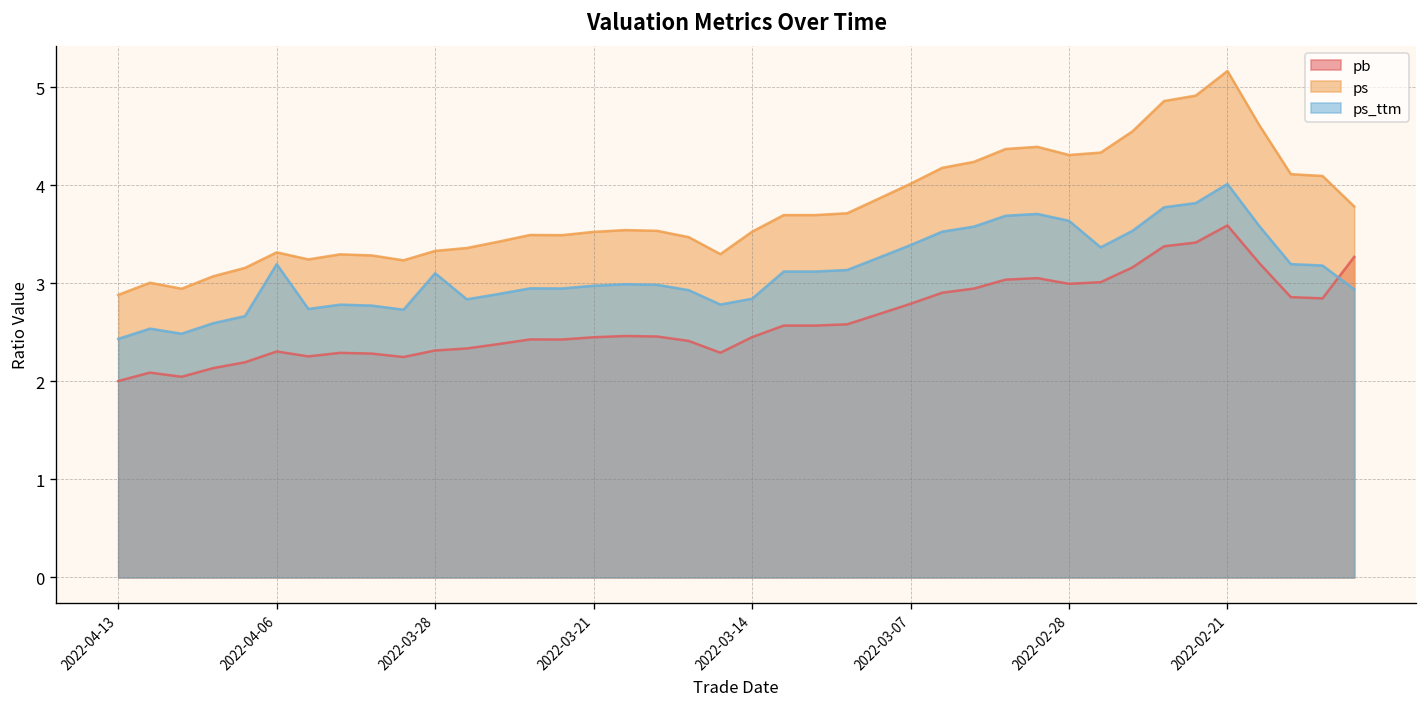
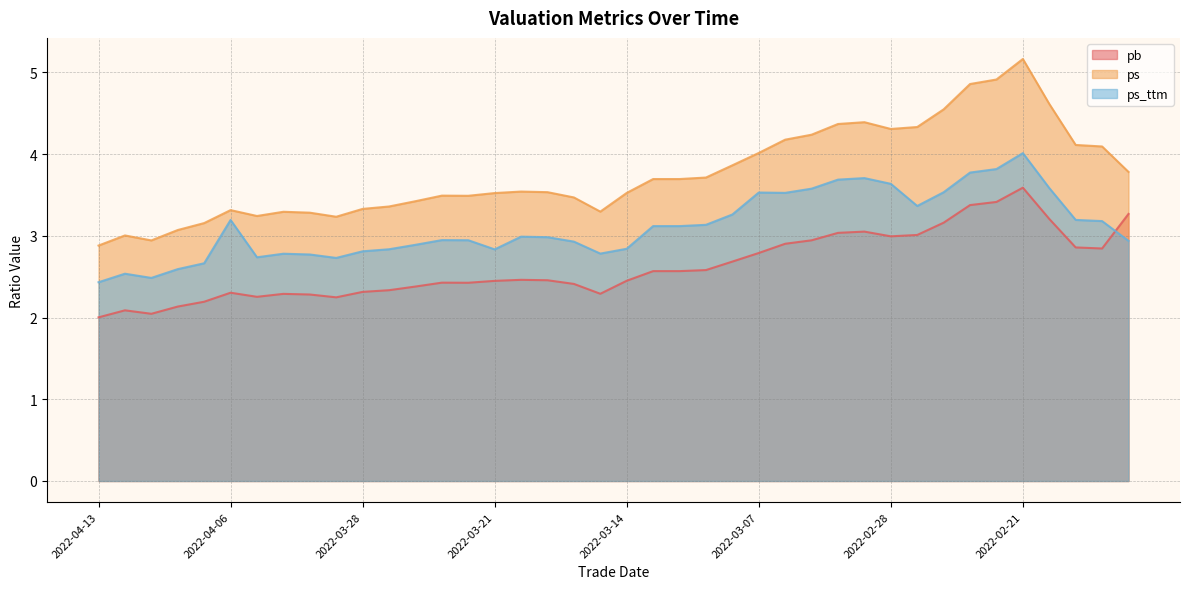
ps_ttm, 2022-03-28: 3.1 -> 2.8
ps_ttm, 2022-03-21: 3.0 -> 2.8
ps_ttm, 2022-03-07: 3.4 -> 3.5
